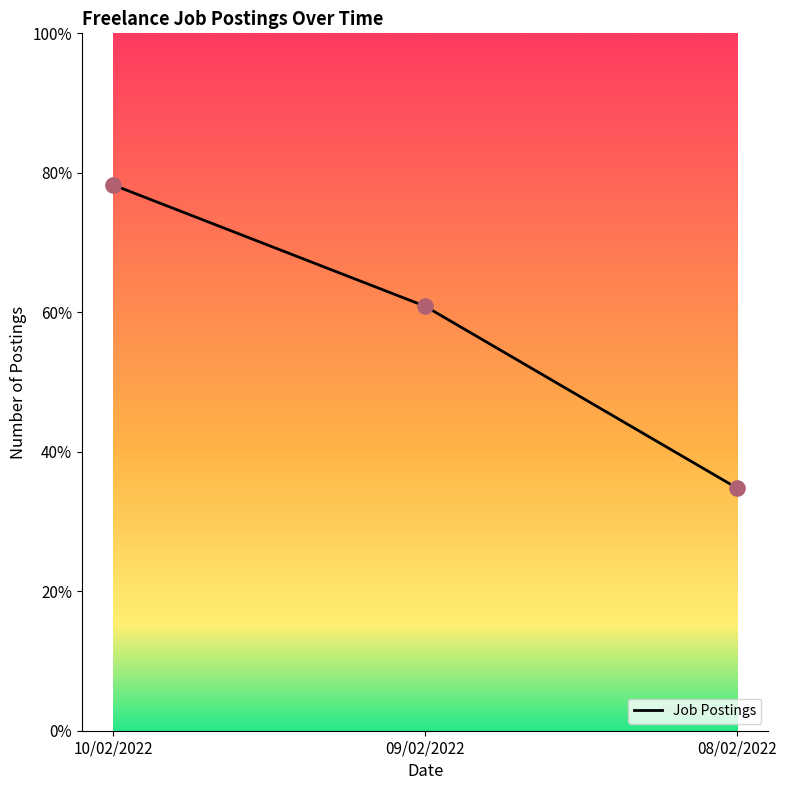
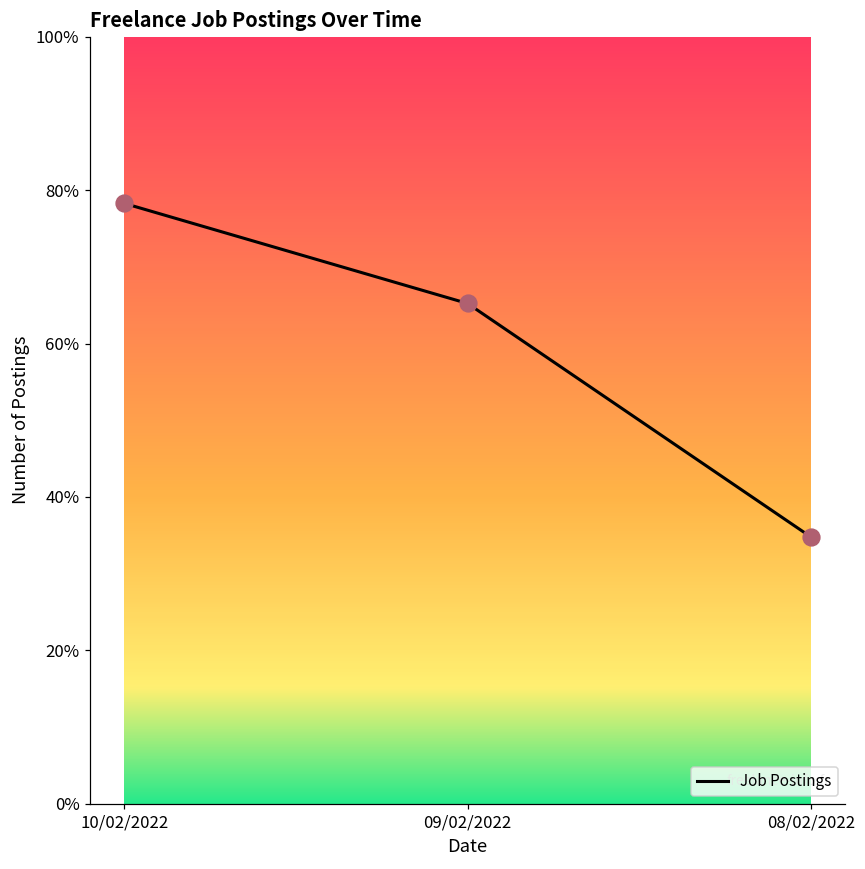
09/02/2022: 61% -> 65%
